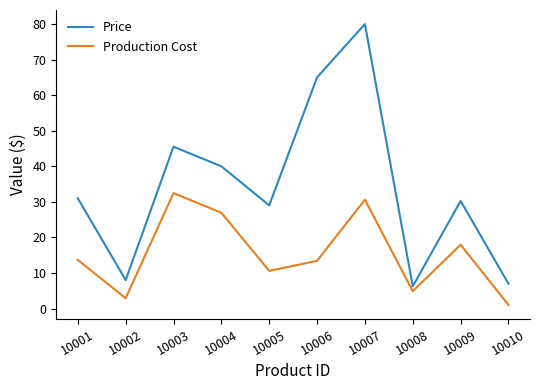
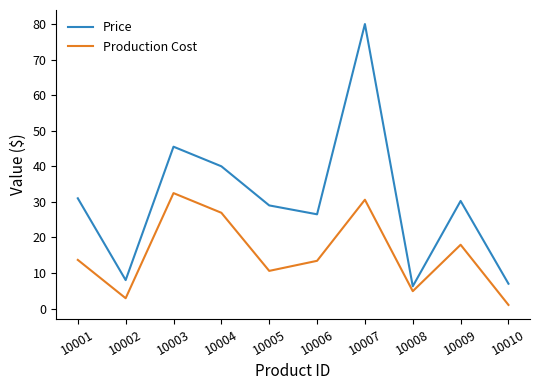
Price, 10006: 65 -> 26
